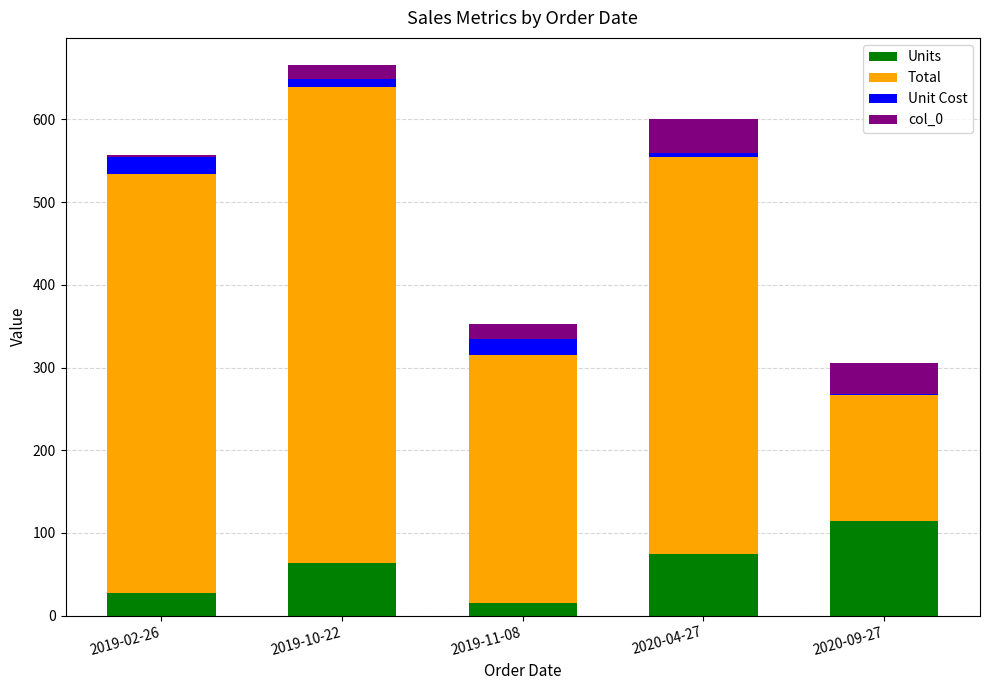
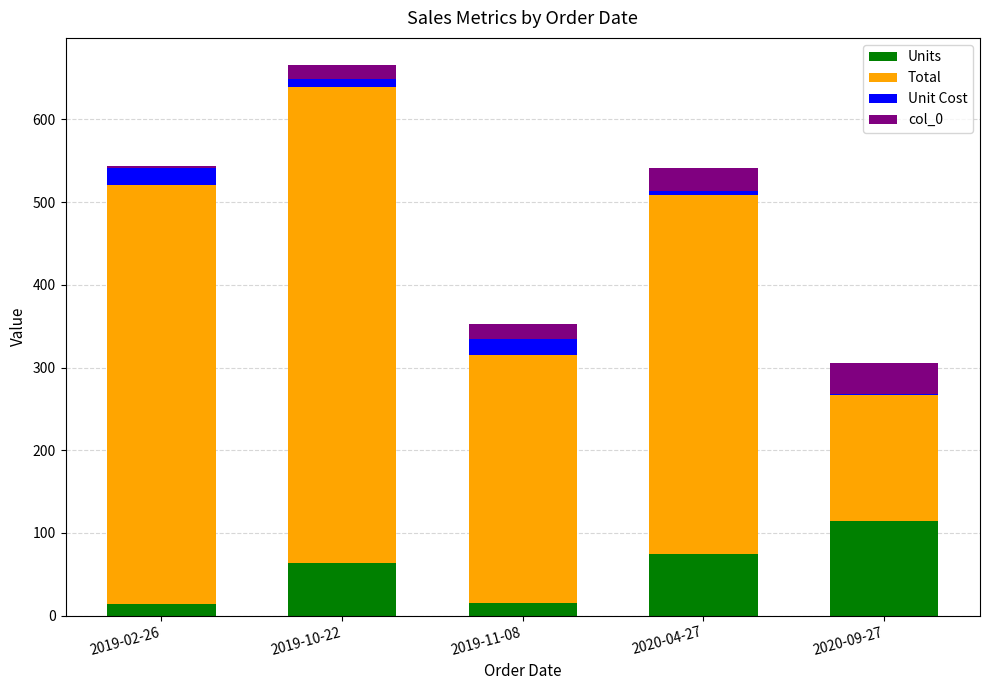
Units, 2019-02-26: 30 -> 10
Total, 2020-04-27: 480 -> 430
col_0, 2020-04-27: 40 -> 30
